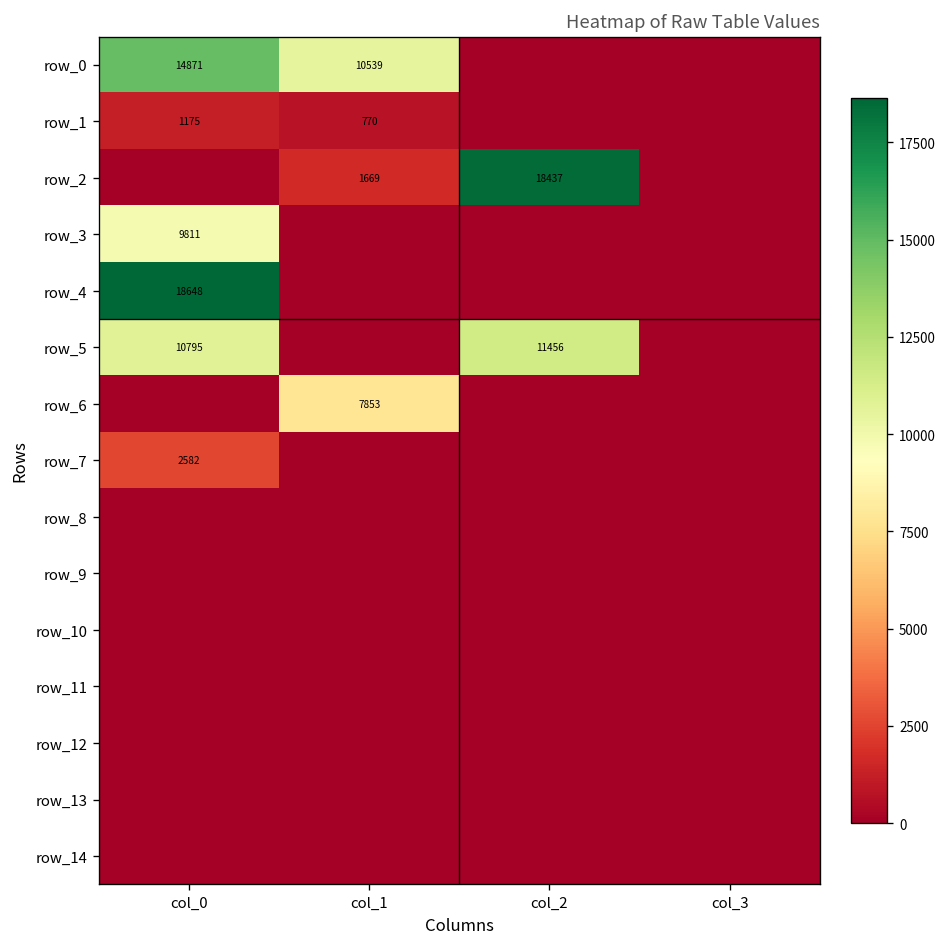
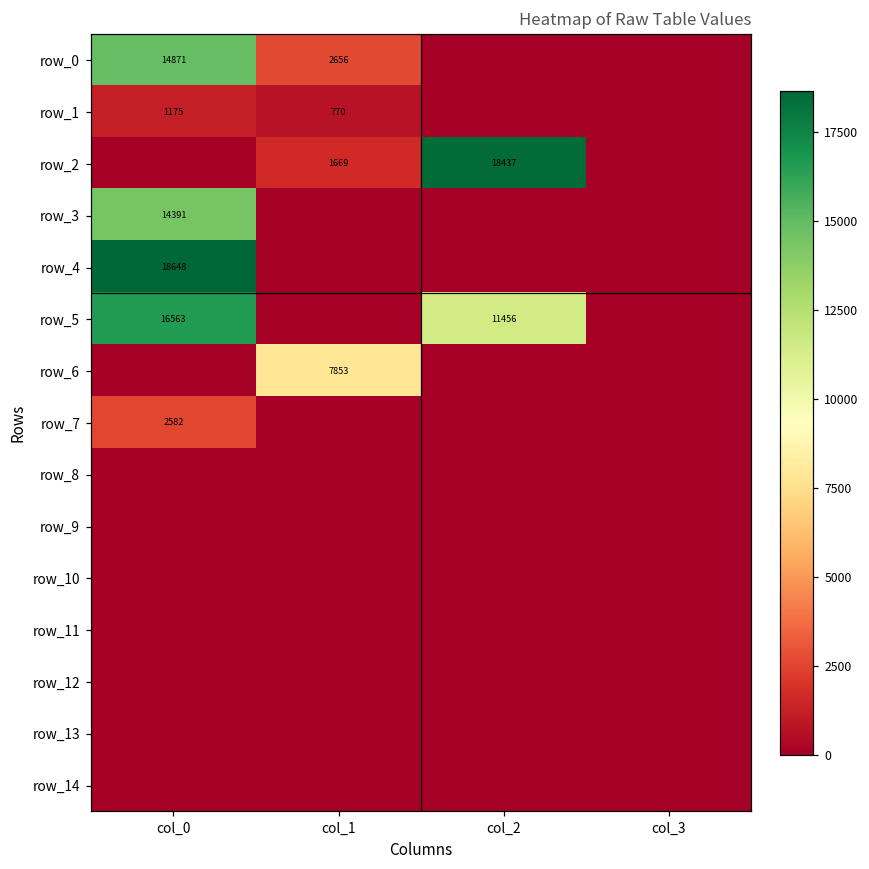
row_0, col_1: 10539 -> 2656
row_3, col_0: 9811 -> 14391
row_5, col_0: 10795 -> 16563
